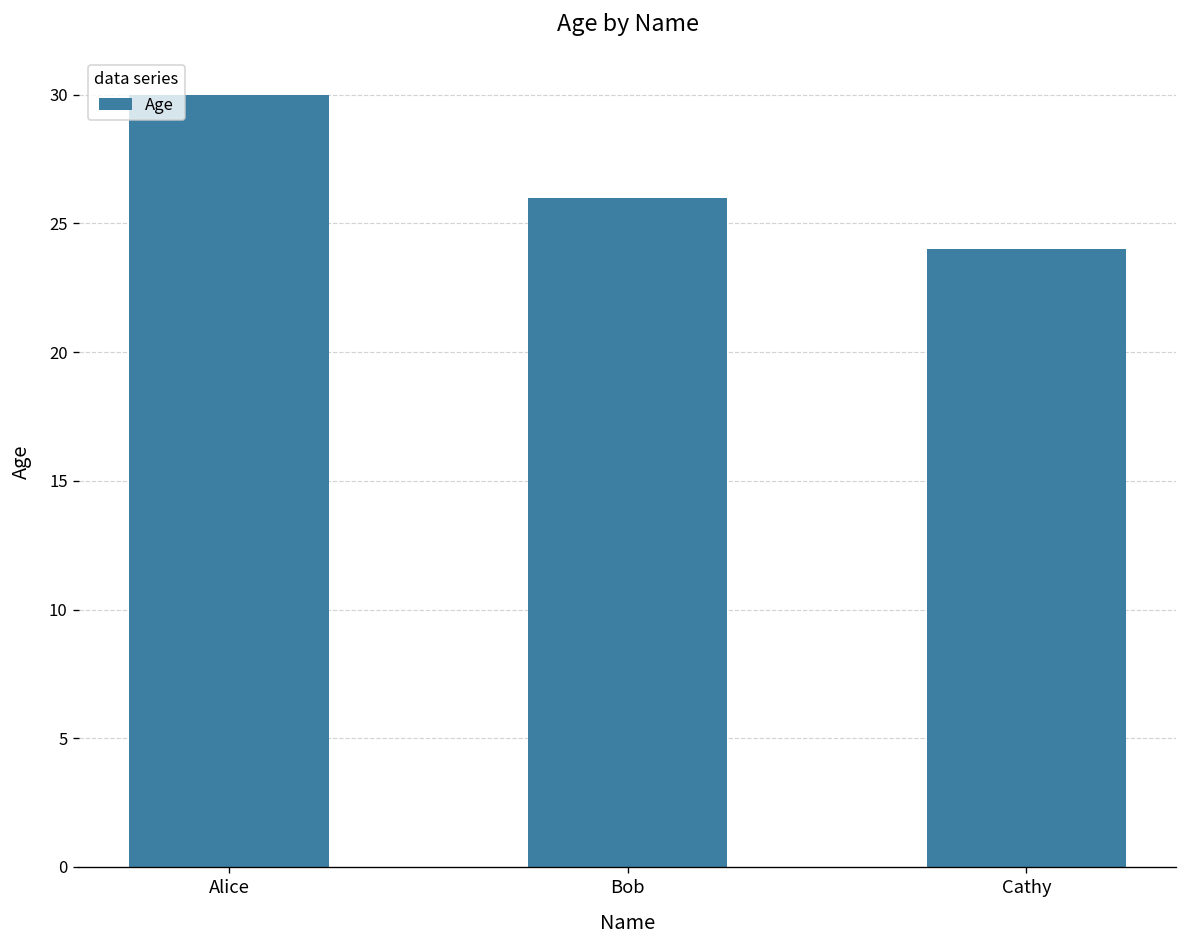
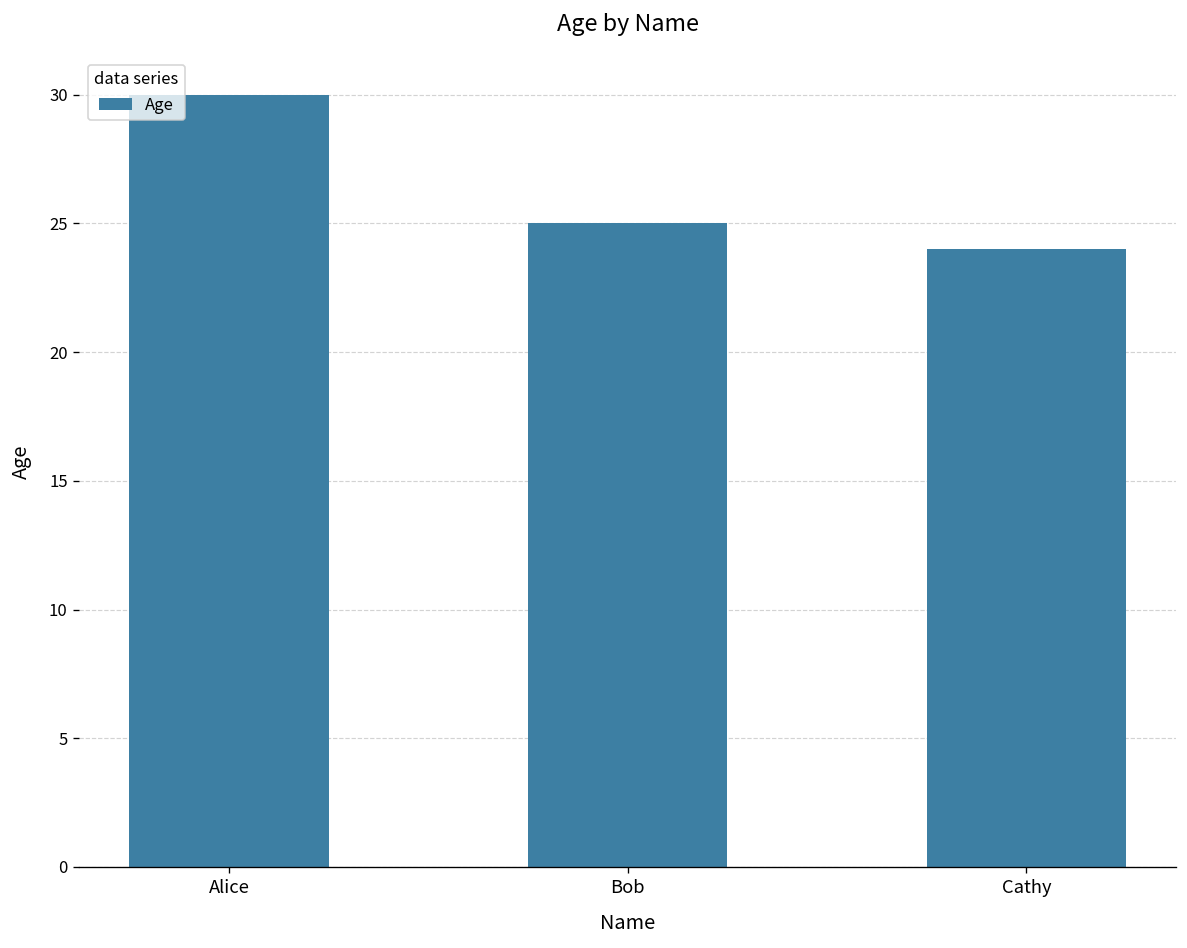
Bob: 26 -> 25
